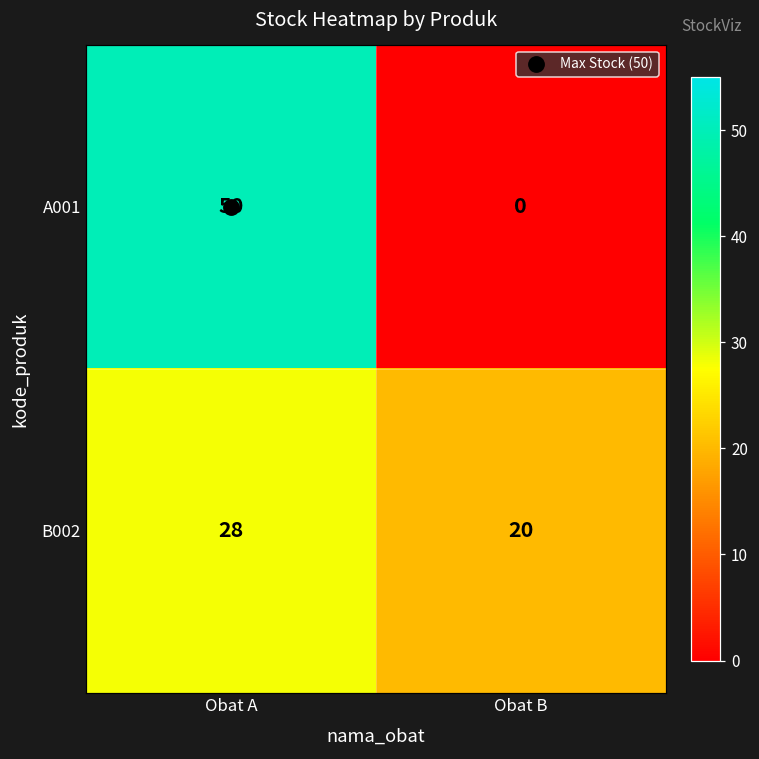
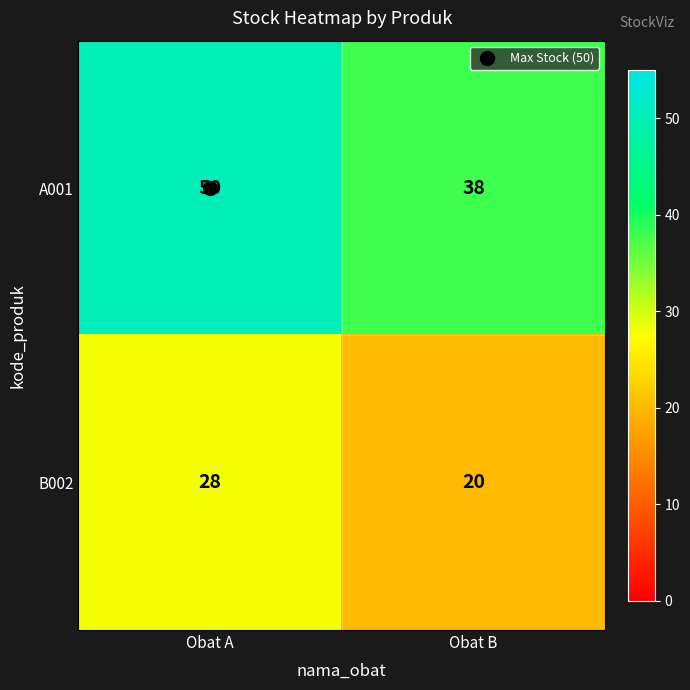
A001, Obat B: 0 -> 38
